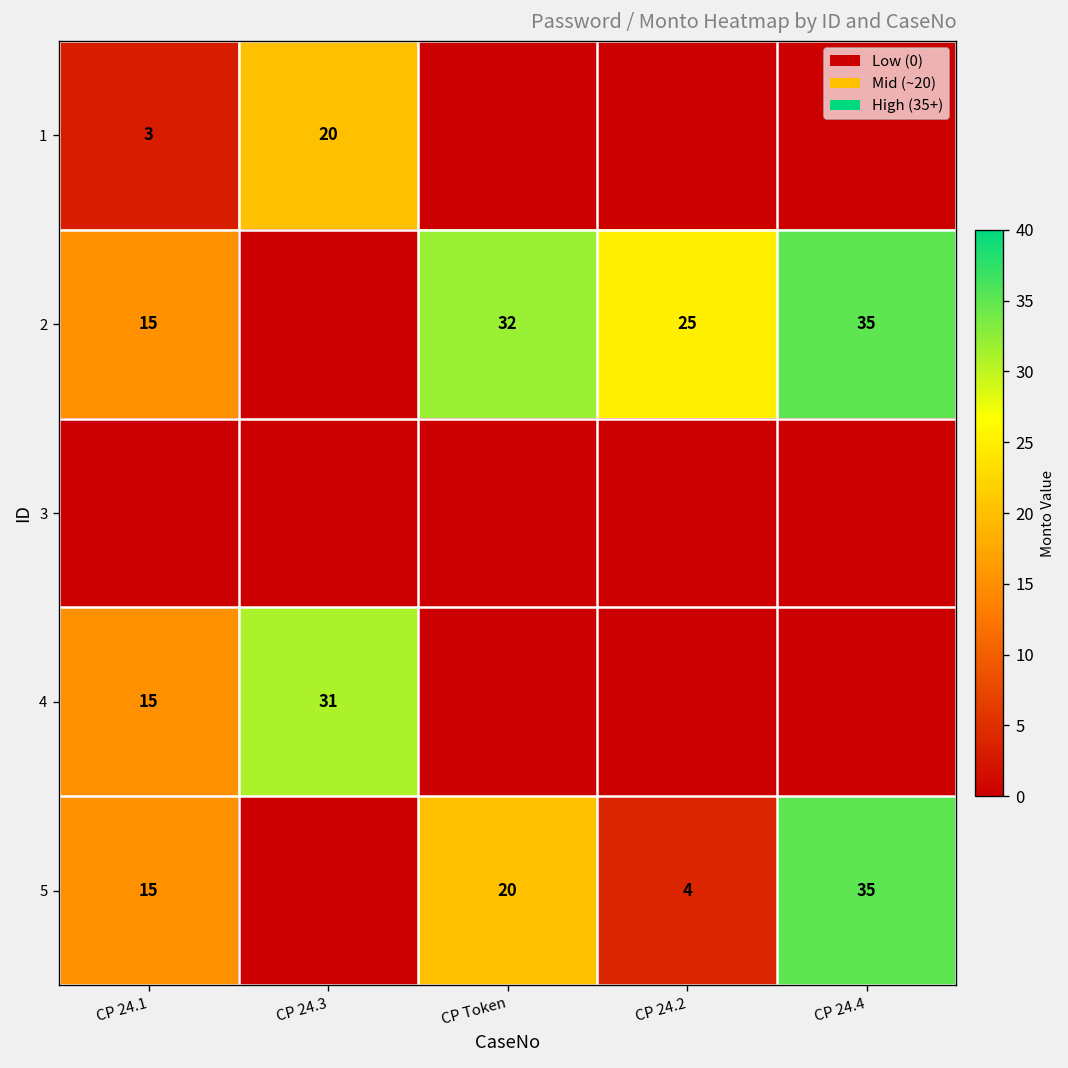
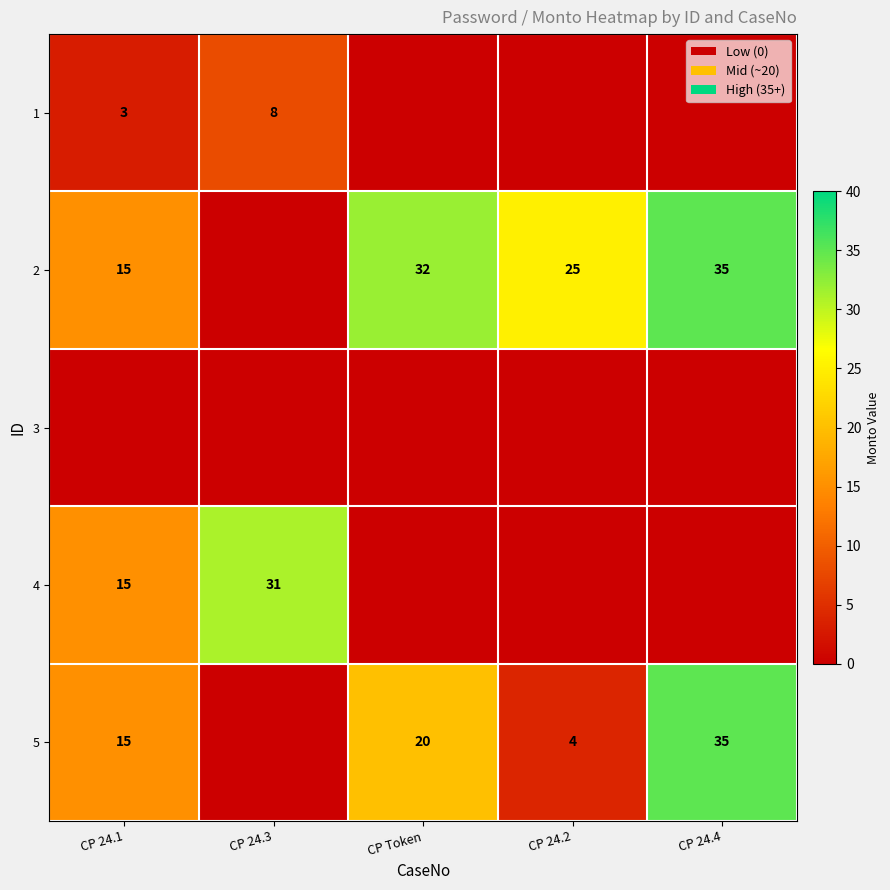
1, CP 24.3: 20 -> 8
